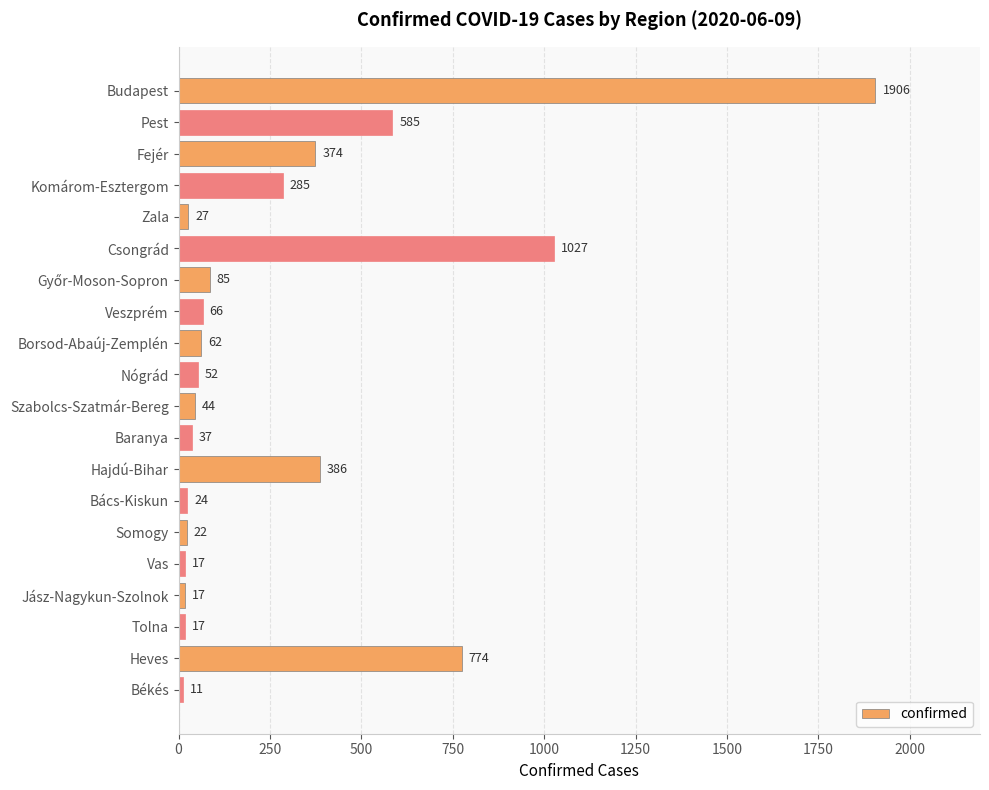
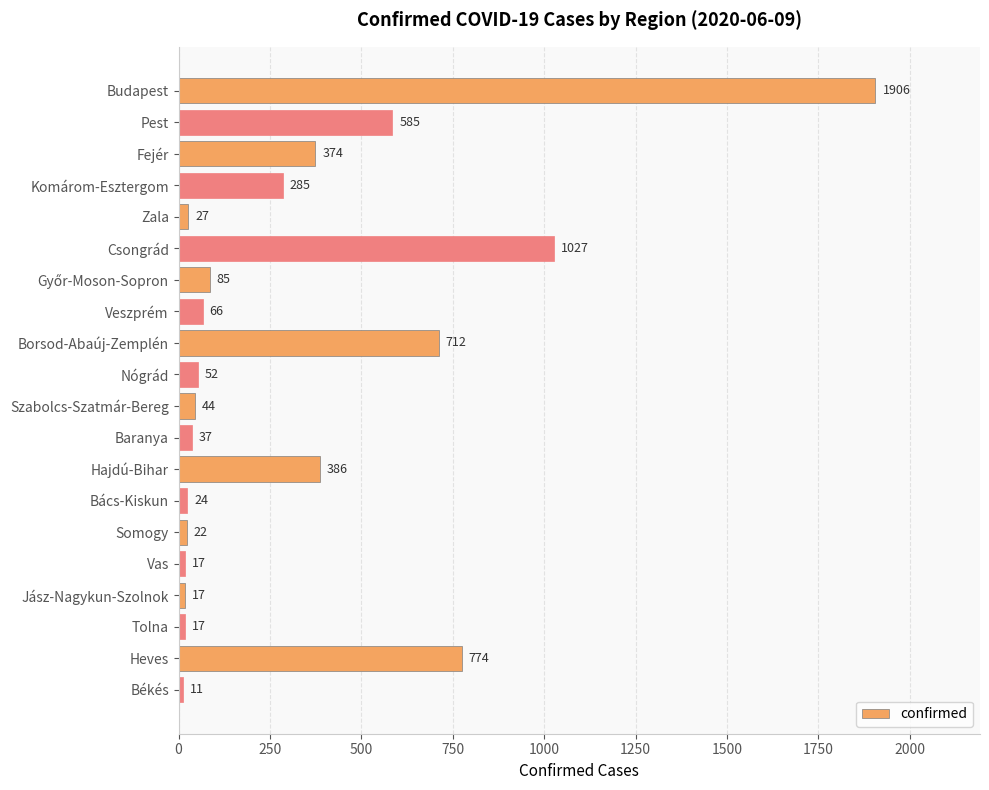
Borsod-Abaúj-Zemplén: 62 -> 712
